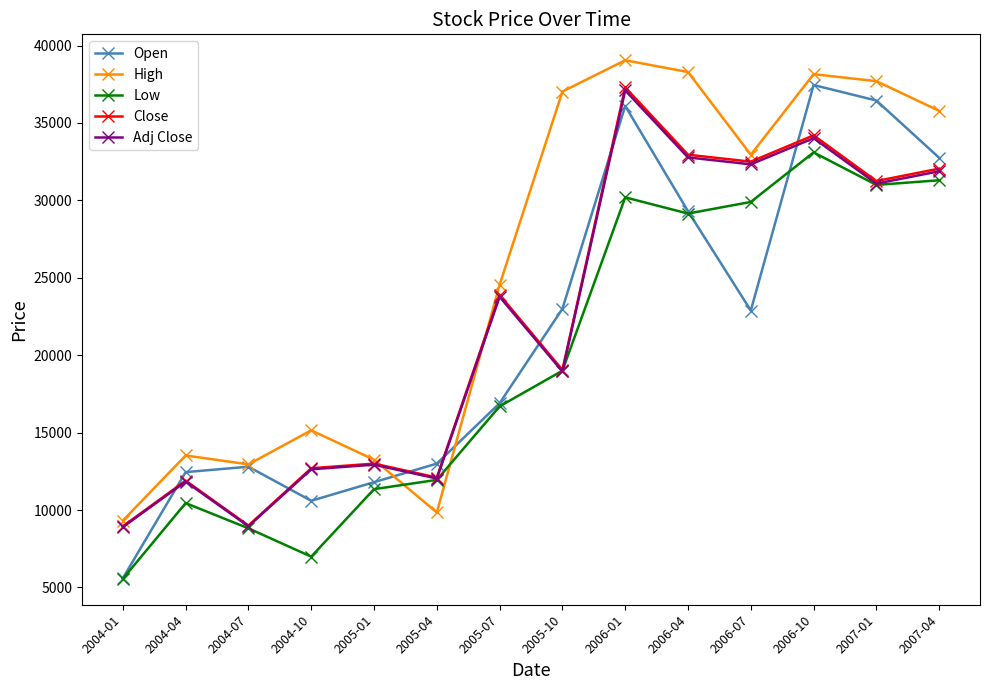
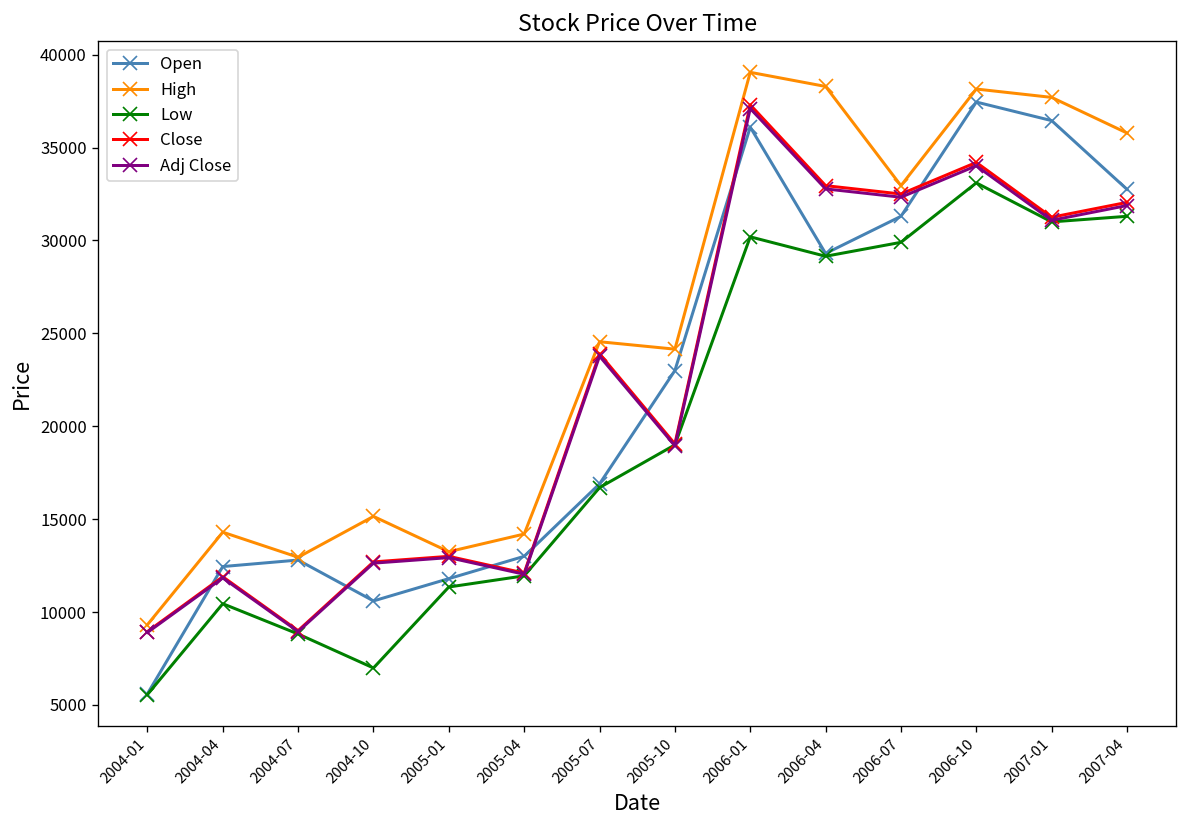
High, 2004-04: 13500 -> 14300
High, 2005-04: 9800 -> 14200
High, 2005-10: 37000 -> 24200
Open, 2006-07: 22900 -> 31300
